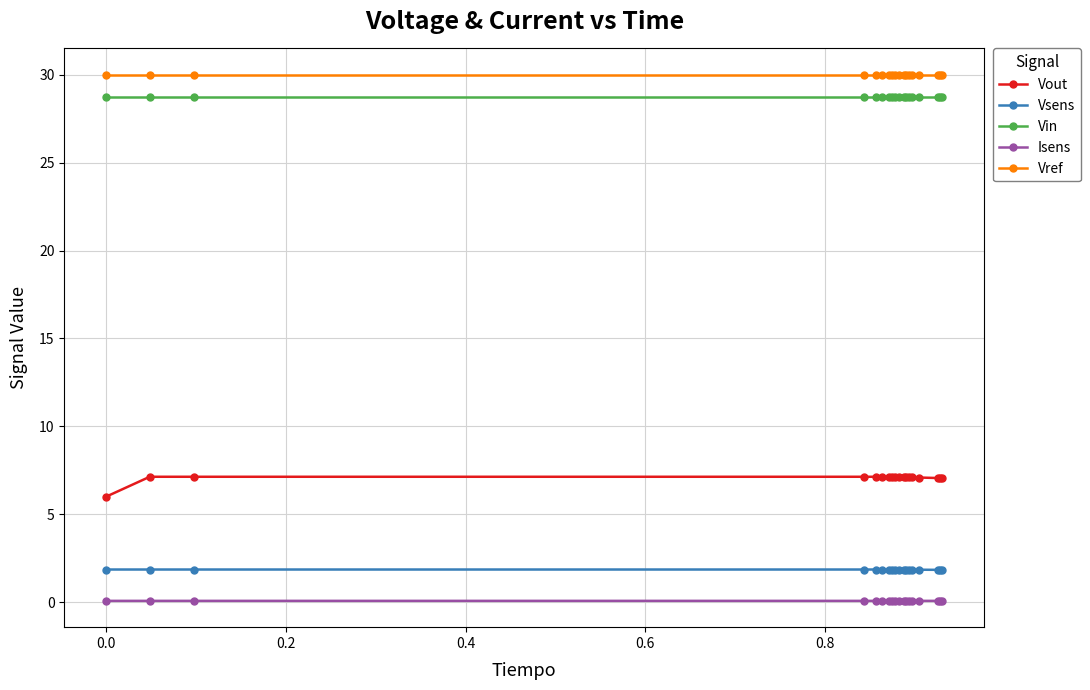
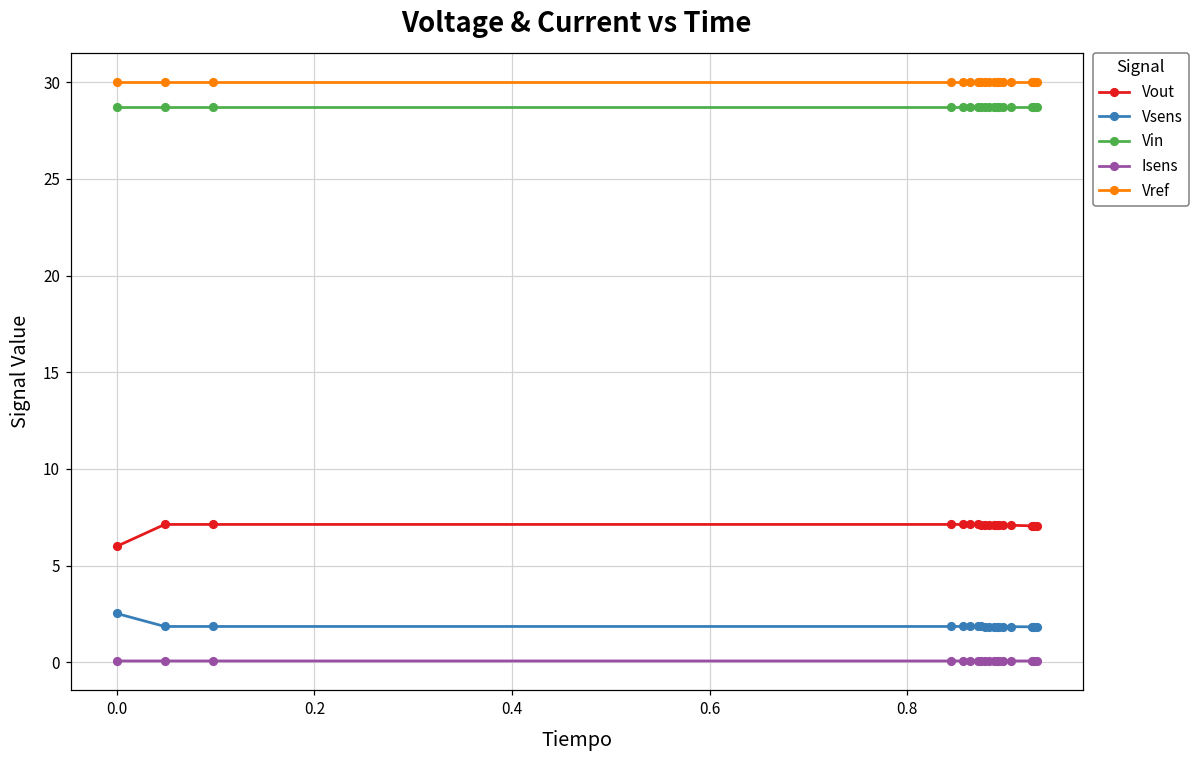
Vsens, 0.0: 1.9 -> 2.5
